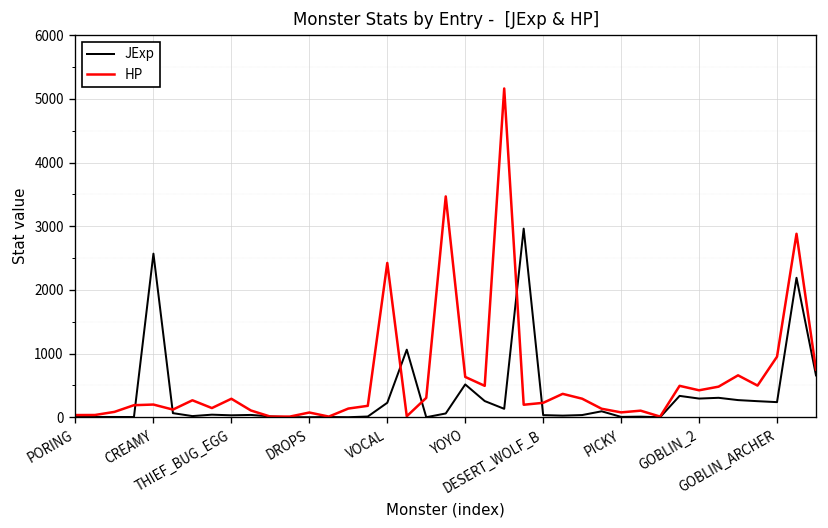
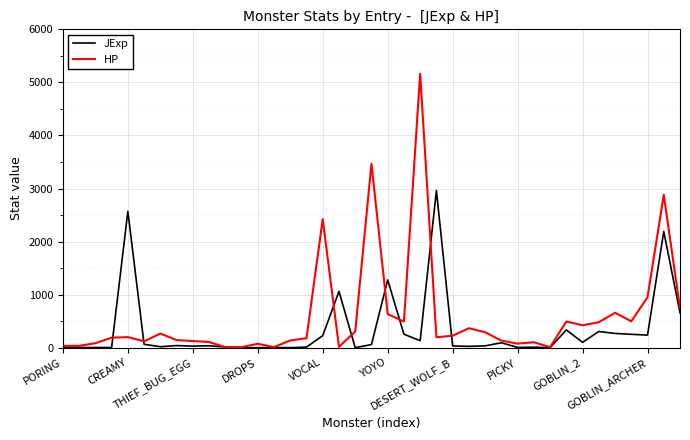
HP, THIEF_BUG_EGG: 300 -> 100
JExp, YOYO: 500 -> 1300
JExp, GOBLIN_2: 300 -> 100
